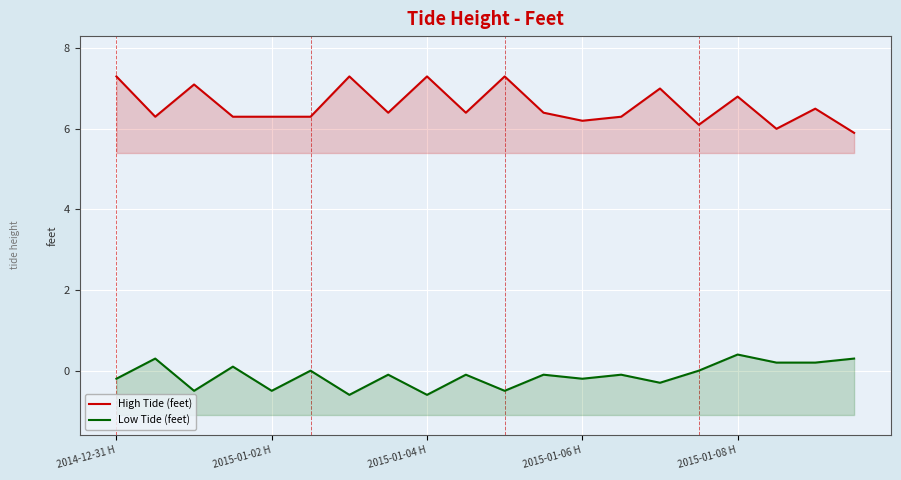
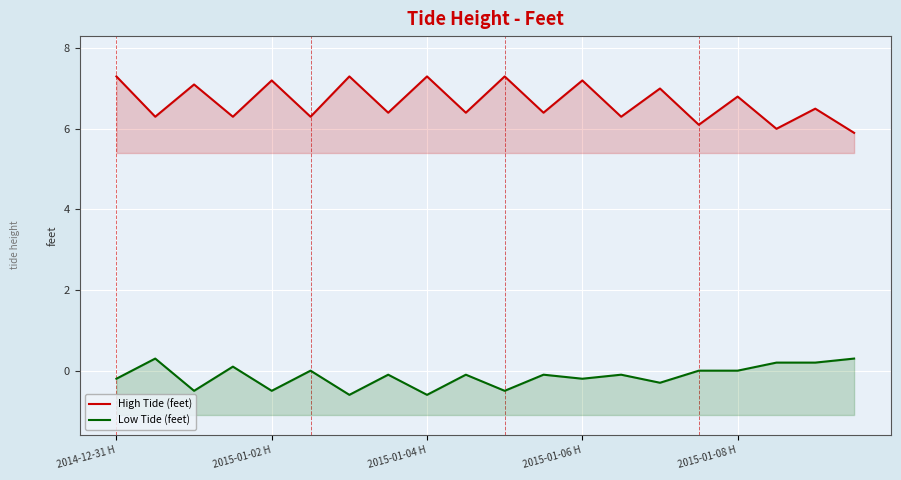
High Tide (feet), 2015-01-02 H: 6.3 -> 7.2
High Tide (feet), 2015-01-06 H: 6.2 -> 7.2
Low Tide (feet), 2015-01-08 H: 0.4 -> 0.0
